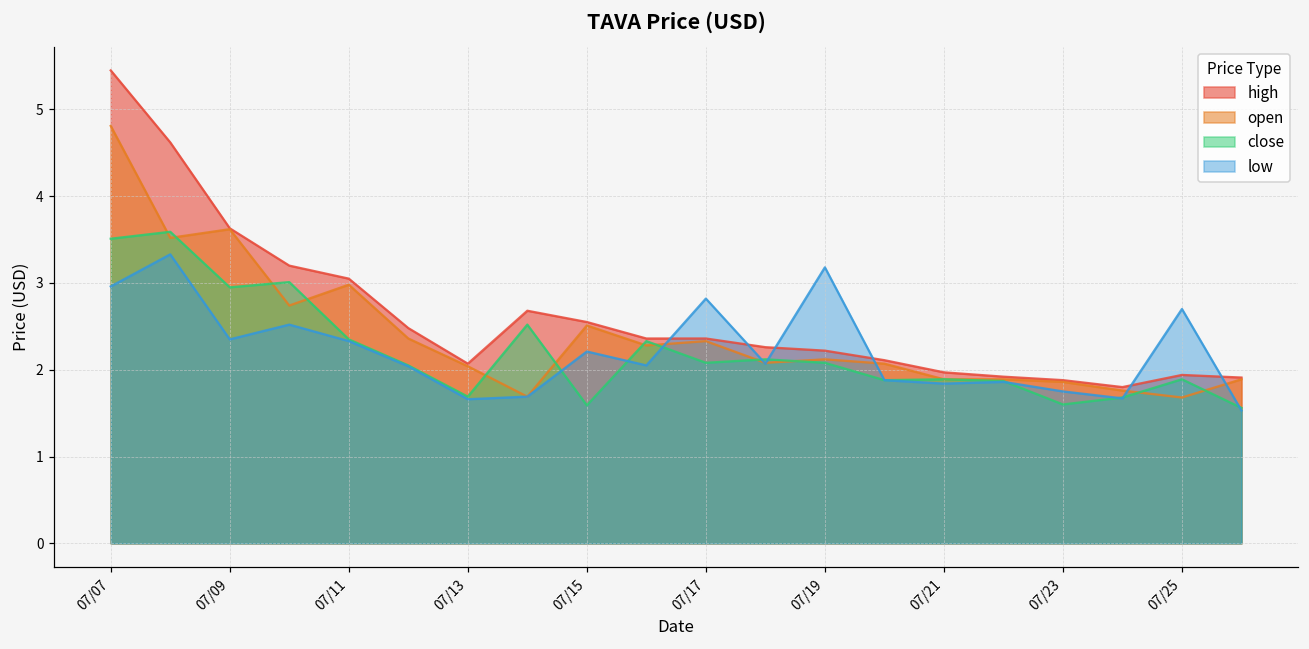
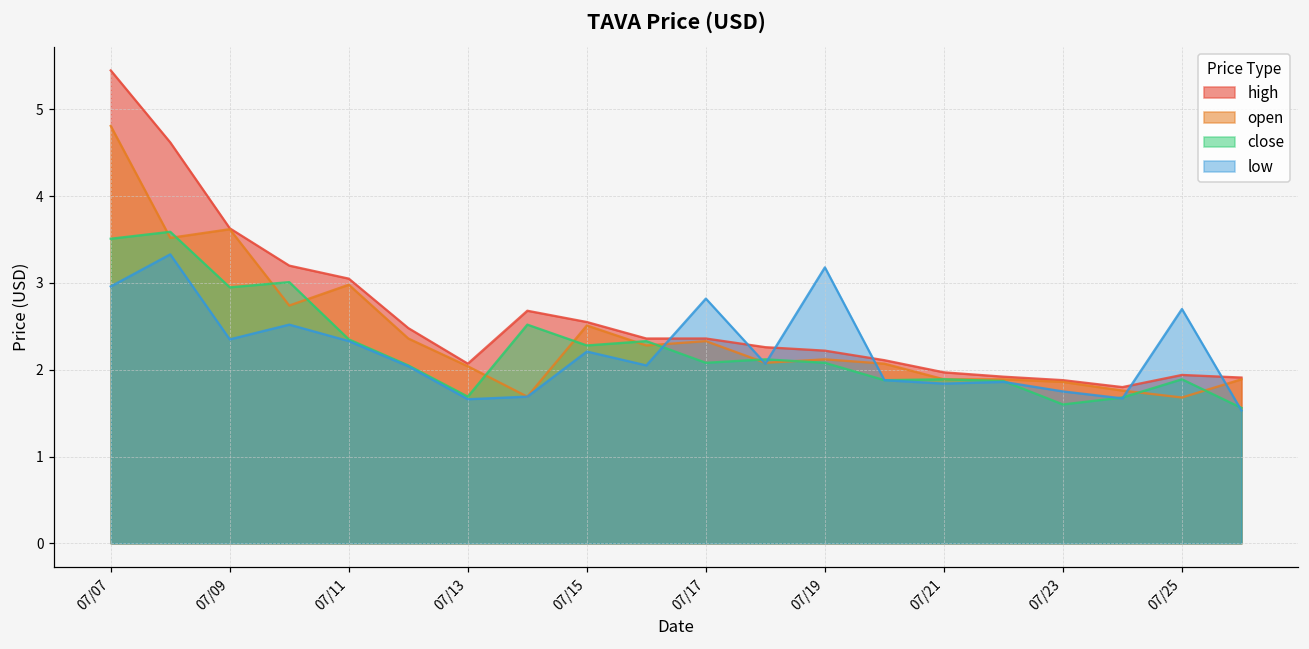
close, 07/15: 1.6 -> 2.3
